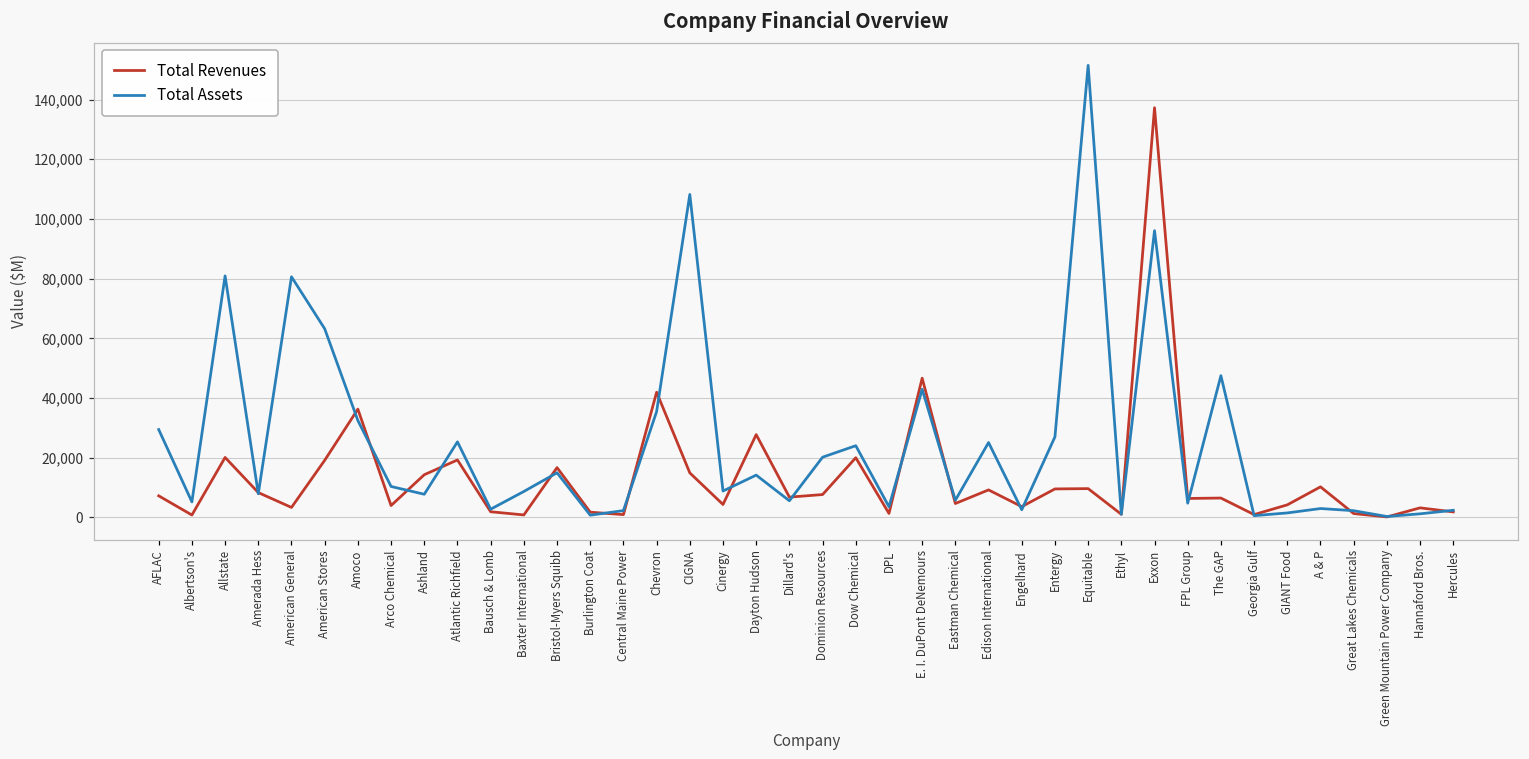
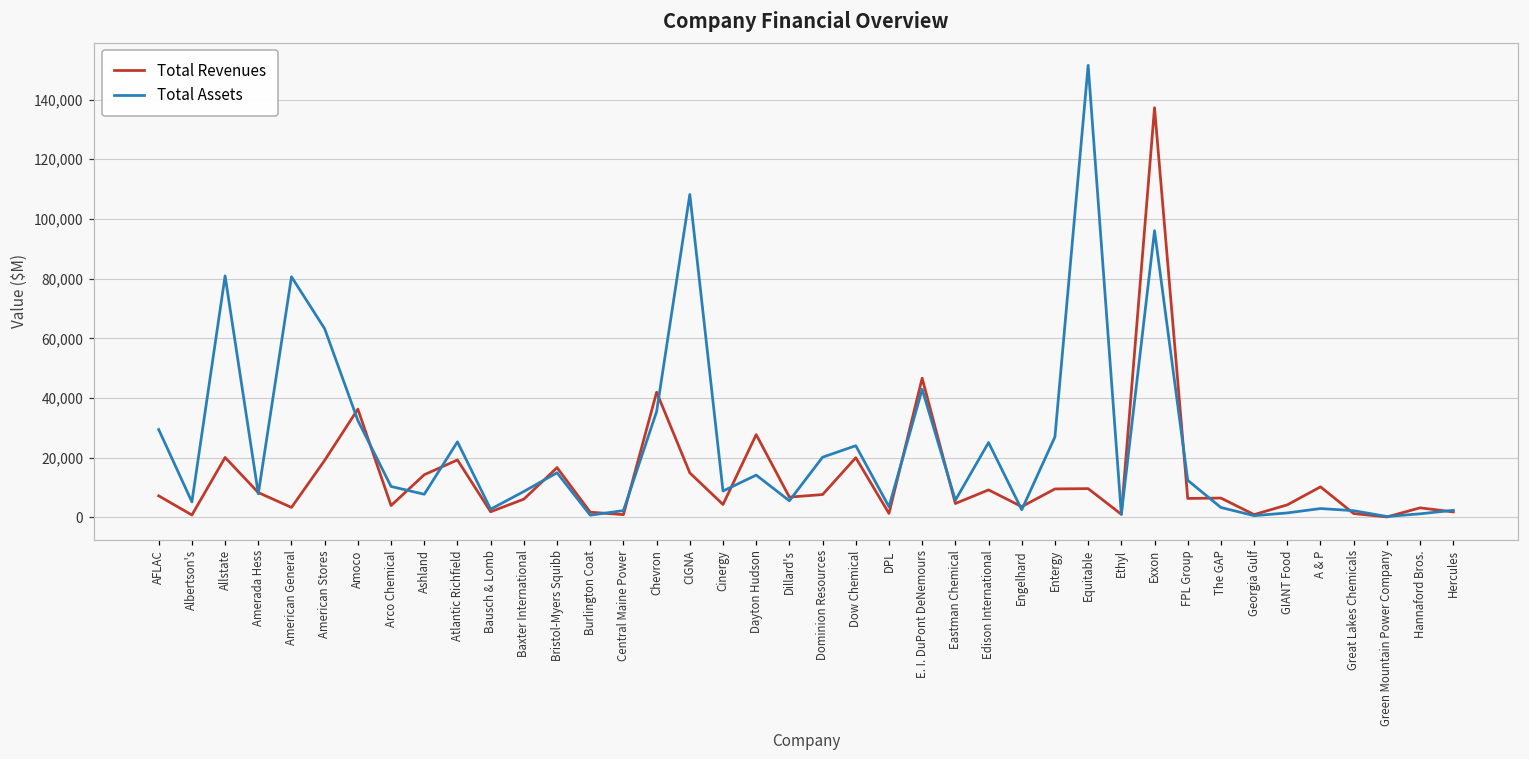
Total Revenues, Baxter International: 1,000 -> 6,000
Total Assets, FPL Group: 5,000 -> 12,000
Total Assets, The GAP: 48,000 -> 3,000
